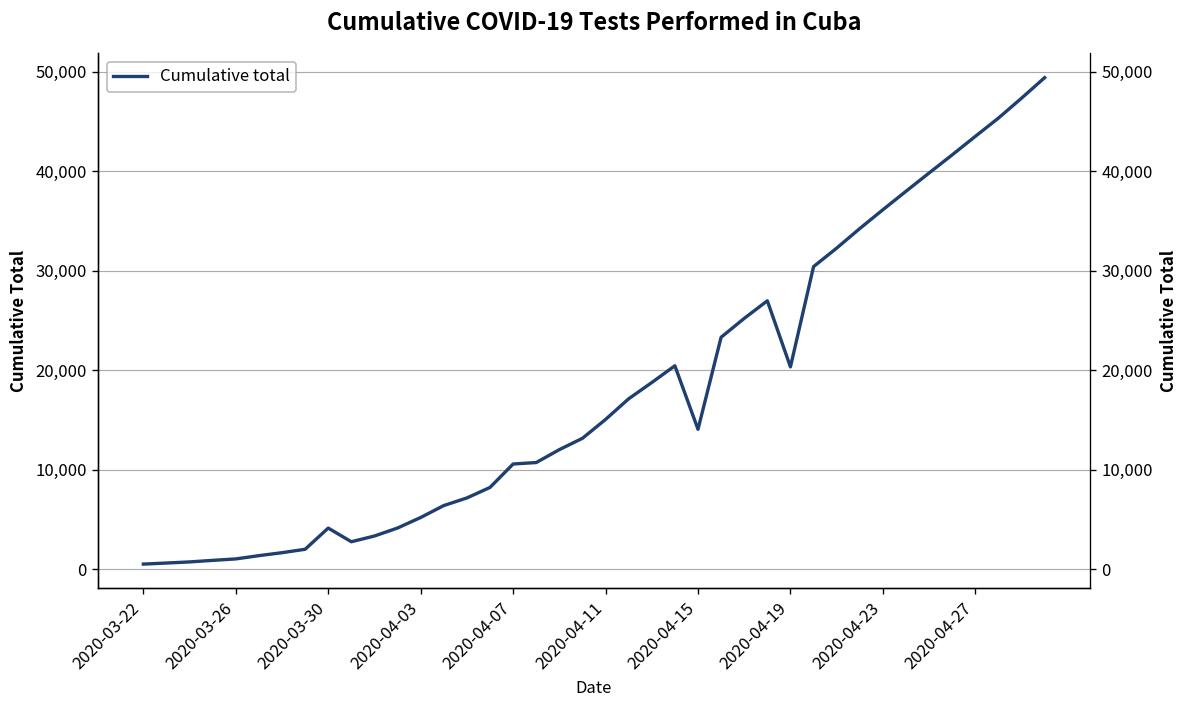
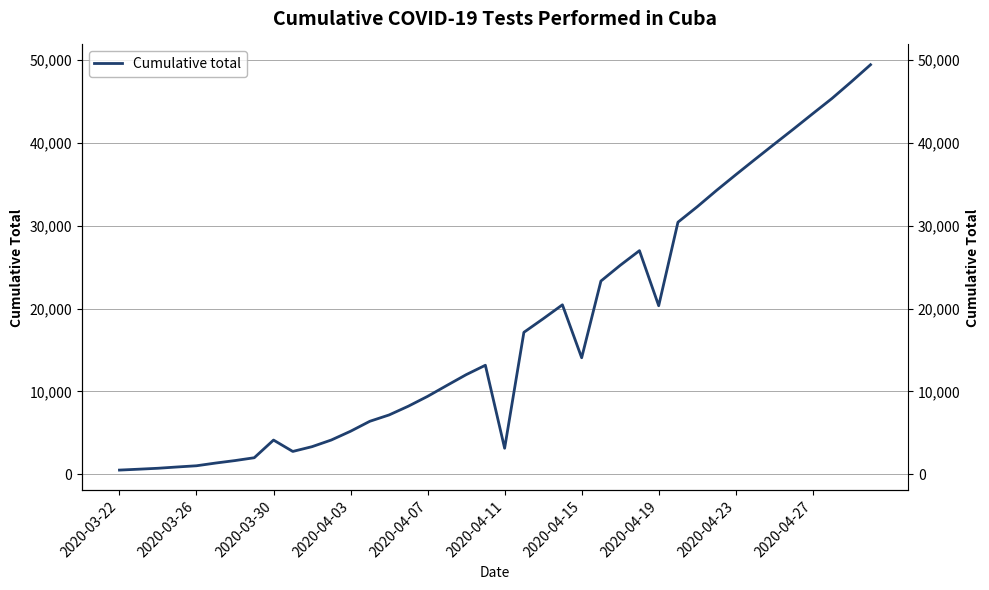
2020-04-07: 11,000 -> 9,000
2020-04-11: 15,000 -> 3,000
